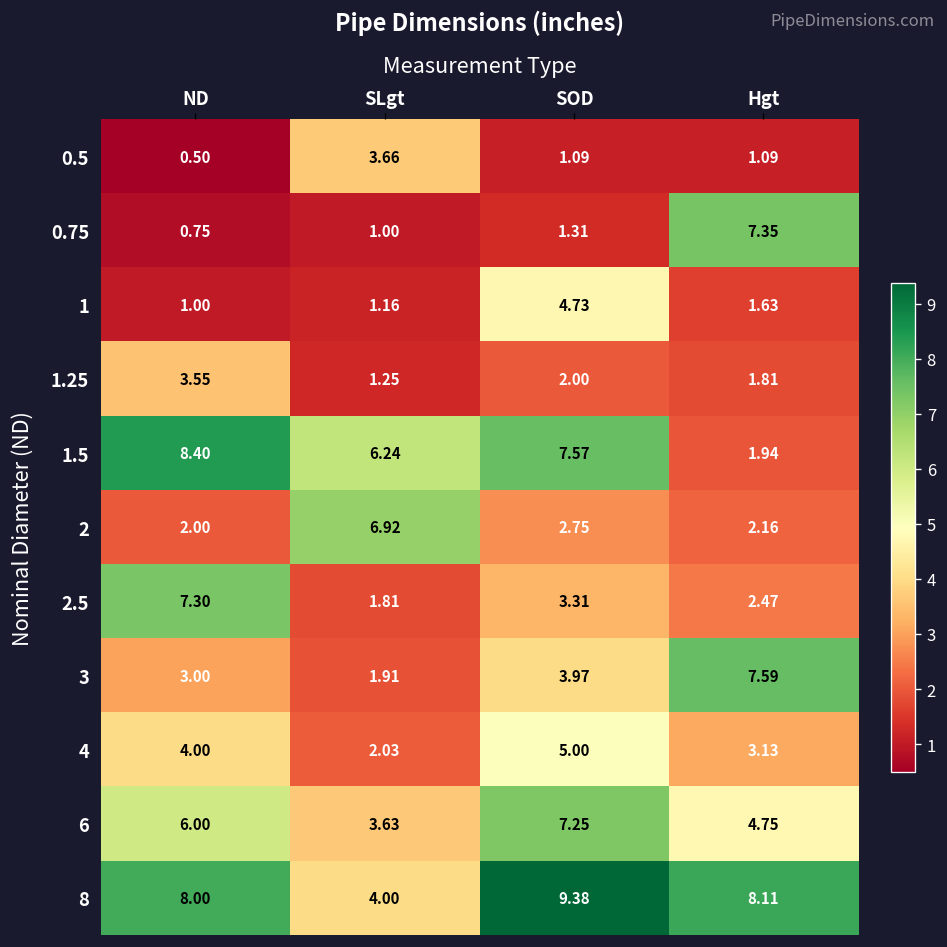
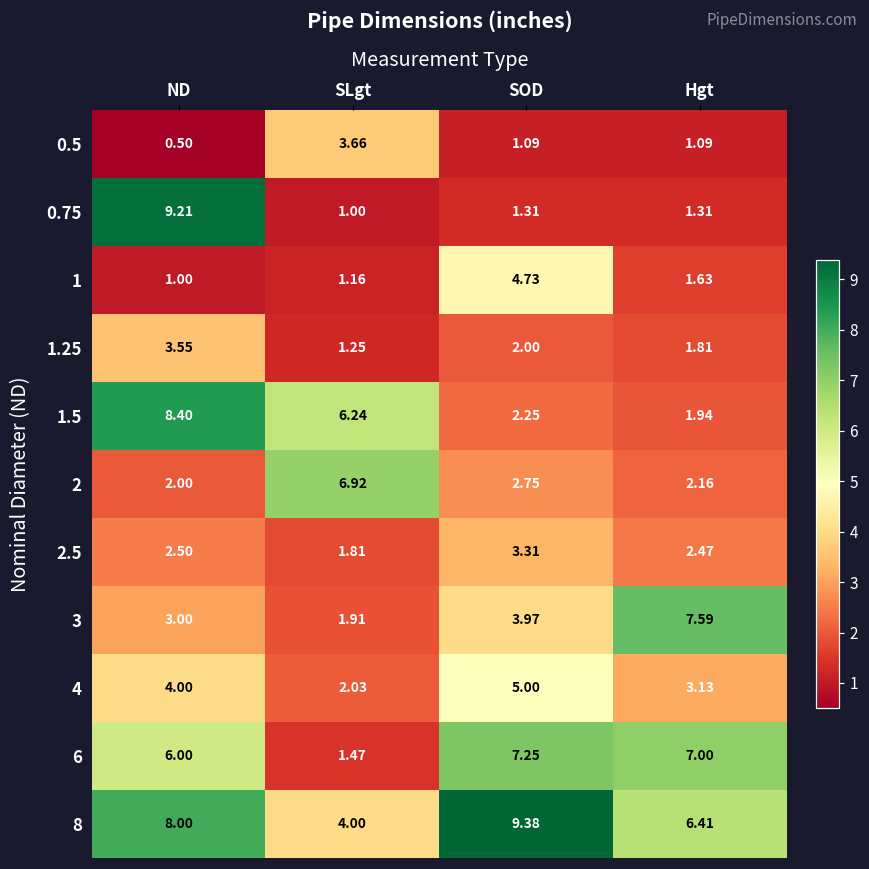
0.75, ND: 0.75 -> 9.21
0.75, Hgt: 7.35 -> 1.31
1.5, SOD: 7.57 -> 2.25
2.5, ND: 7.30 -> 2.50
6, SLgt: 3.63 -> 1.47
6, Hgt: 4.75 -> 7.00
8, Hgt: 8.11 -> 6.41
